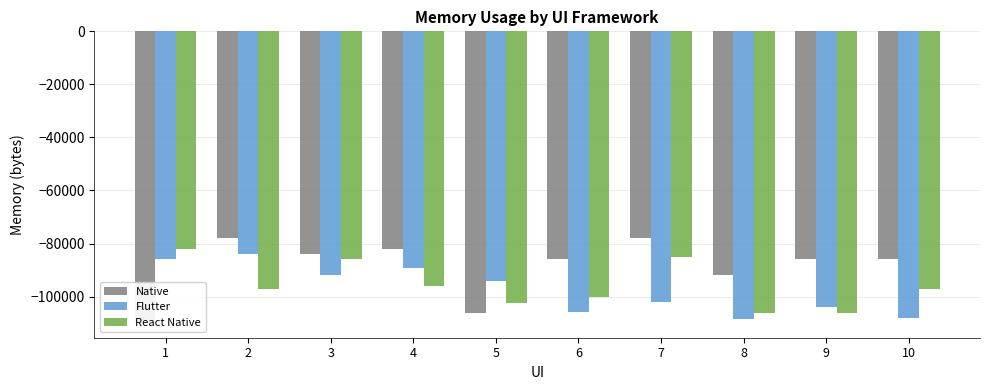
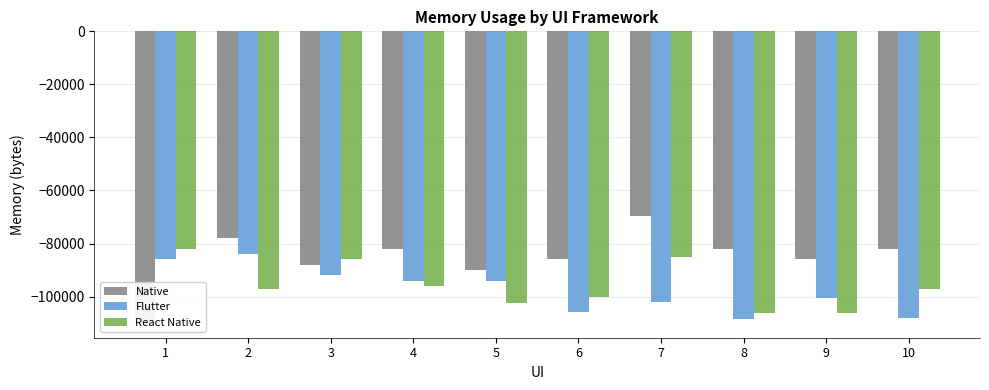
Native, 3: -84000 -> -88000
Flutter, 4: -89000 -> -94000
Native, 5: -106000 -> -90000
Native, 7: -78000 -> -69000
Native, 8: -92000 -> -82000
Flutter, 9: -104000 -> -101000
Native, 10: -86000 -> -82000
